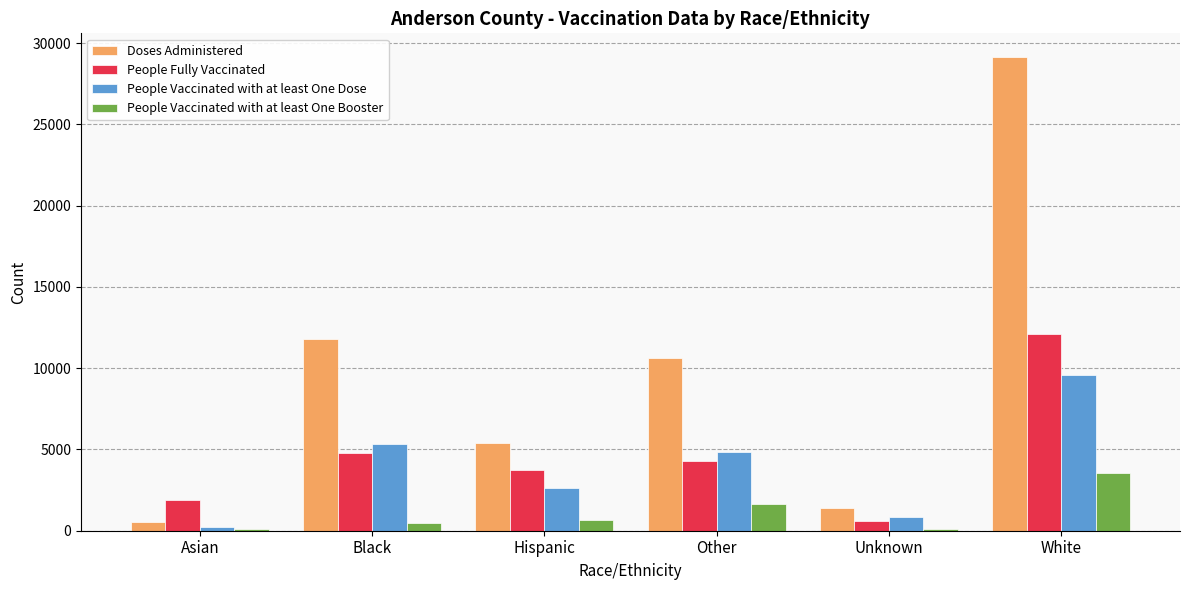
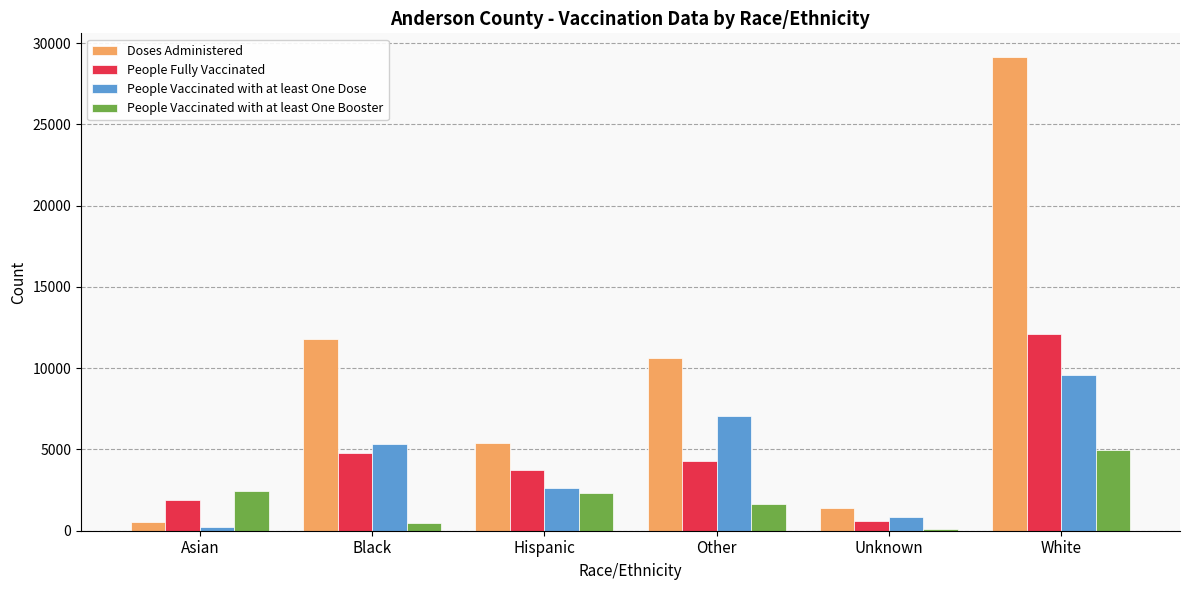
People Vaccinated with at least One Booster, Asian: 100 -> 2500
People Vaccinated with at least One Booster, Hispanic: 600 -> 2300
People Vaccinated with at least One Dose, Other: 4800 -> 7000
People Vaccinated with at least One Booster, White: 3500 -> 5000
